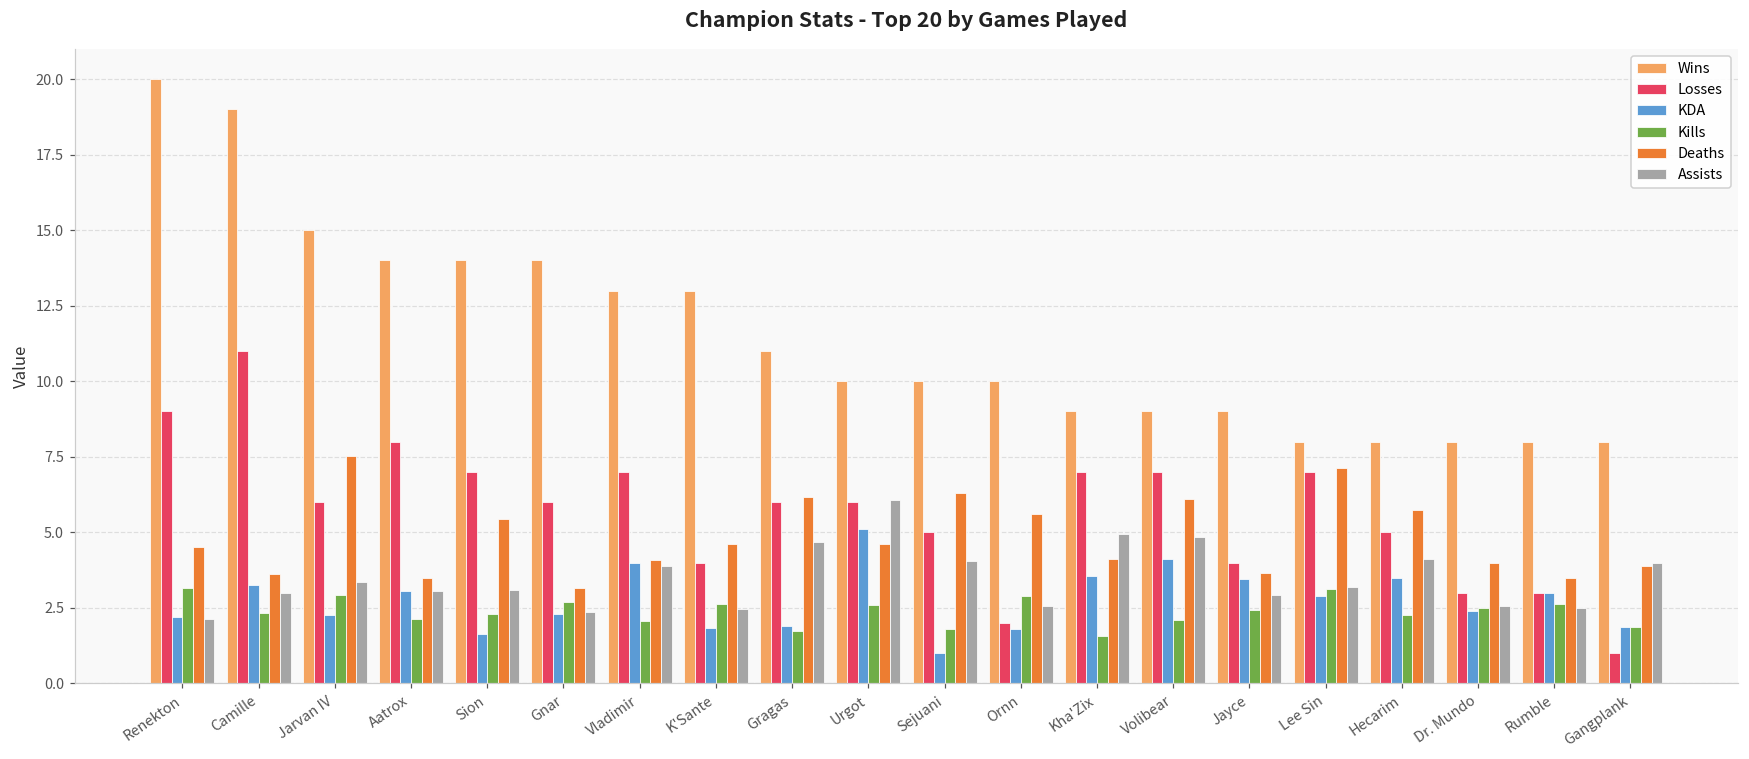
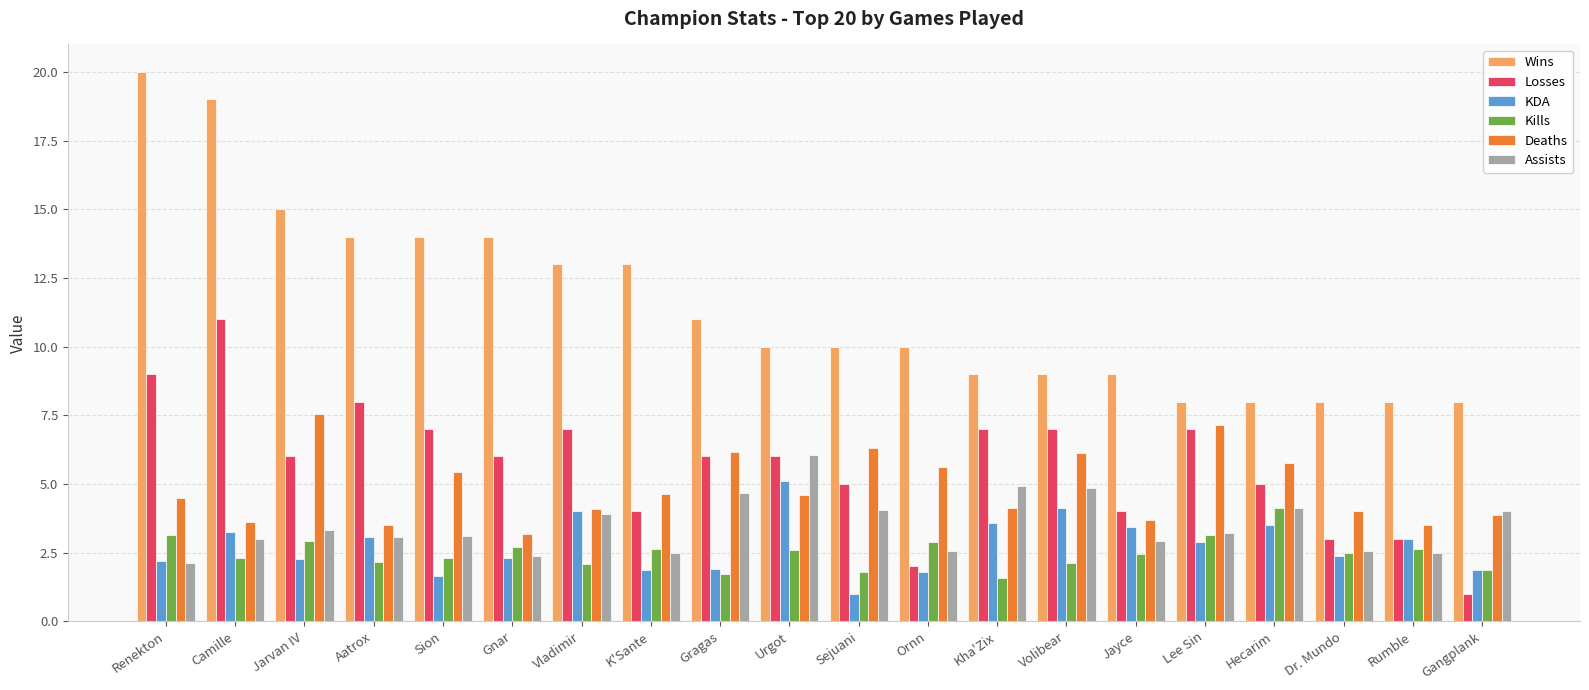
Kills, Hecarim: 2.3 -> 4.1
